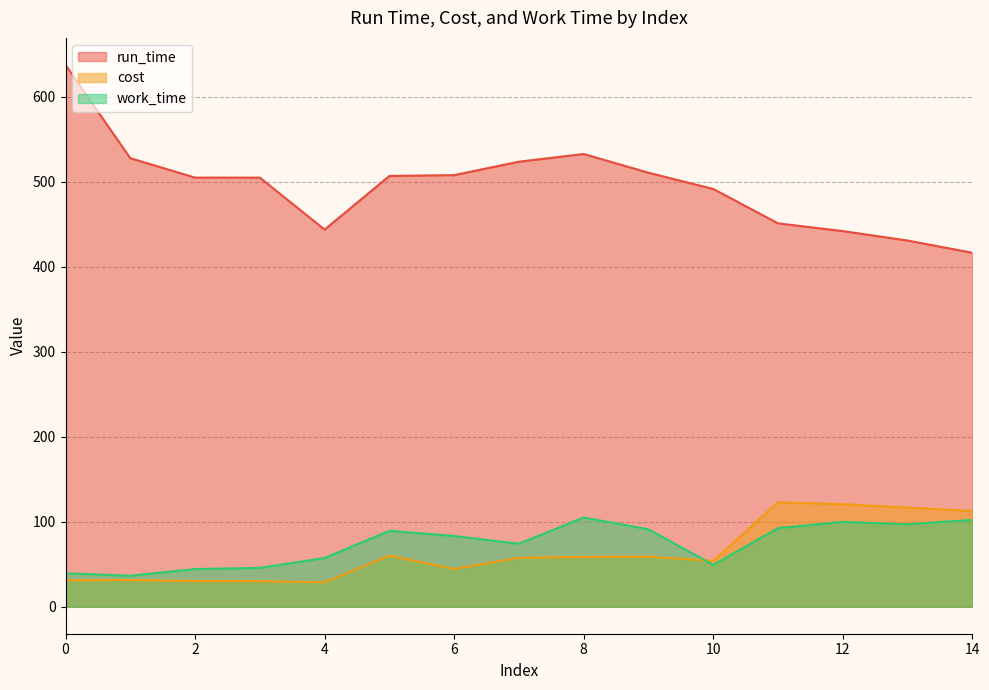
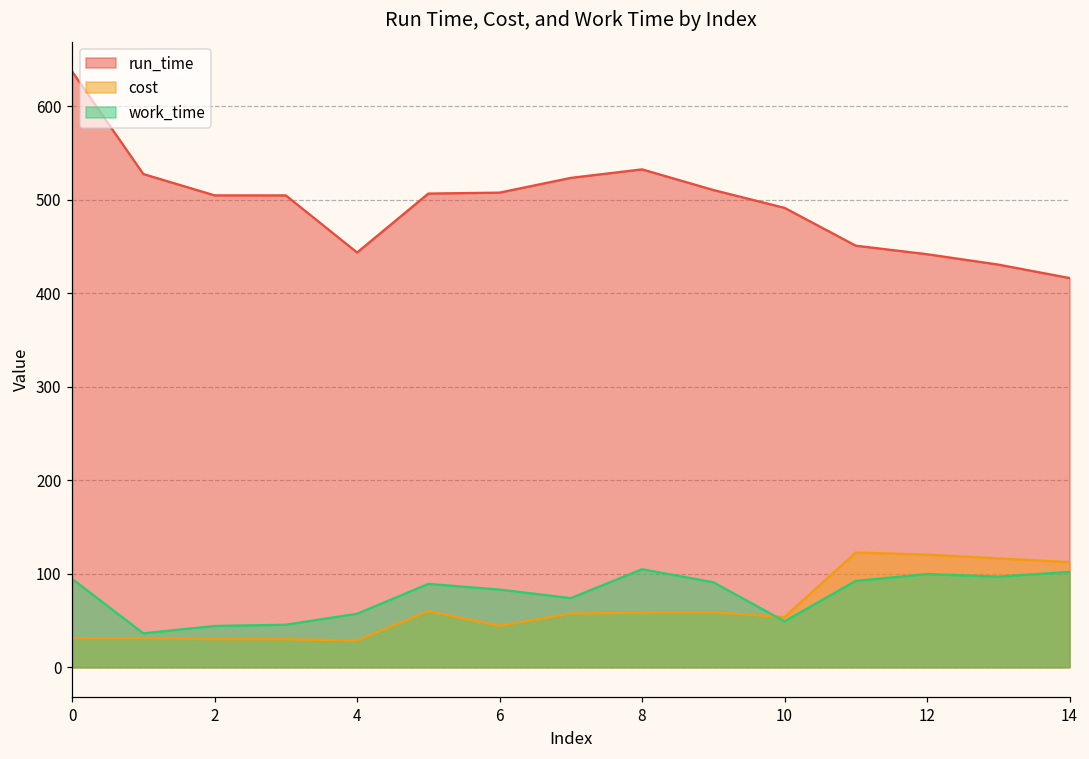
work_time, 0: 40 -> 90
